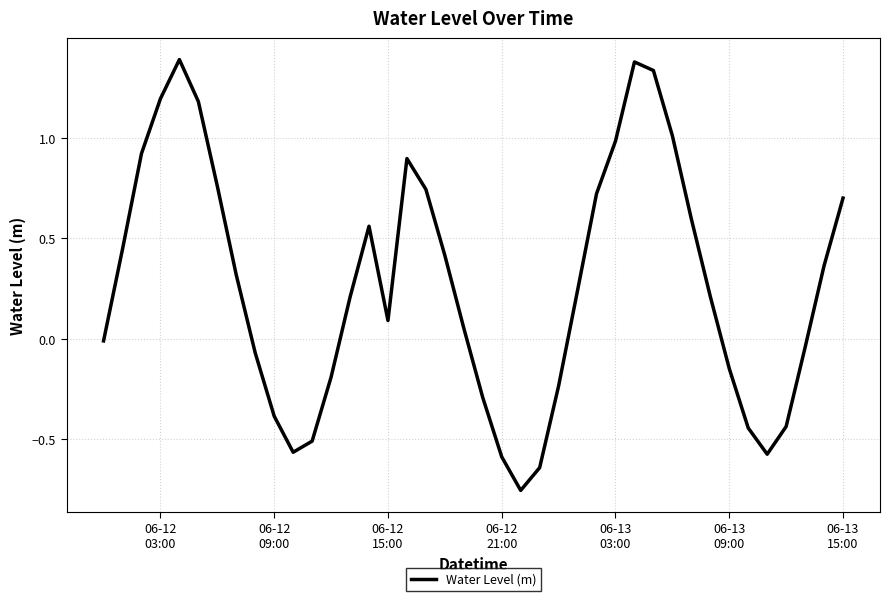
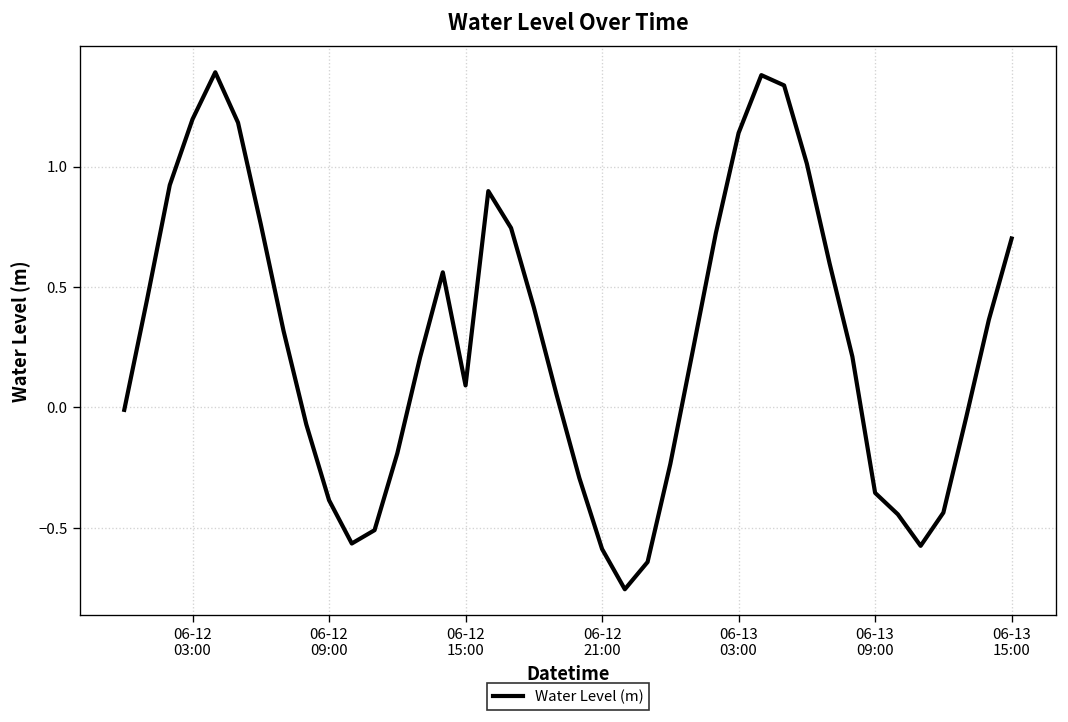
06-13 03:00: 0.99 -> 1.14
06-13 09:00: -0.15 -> -0.35
